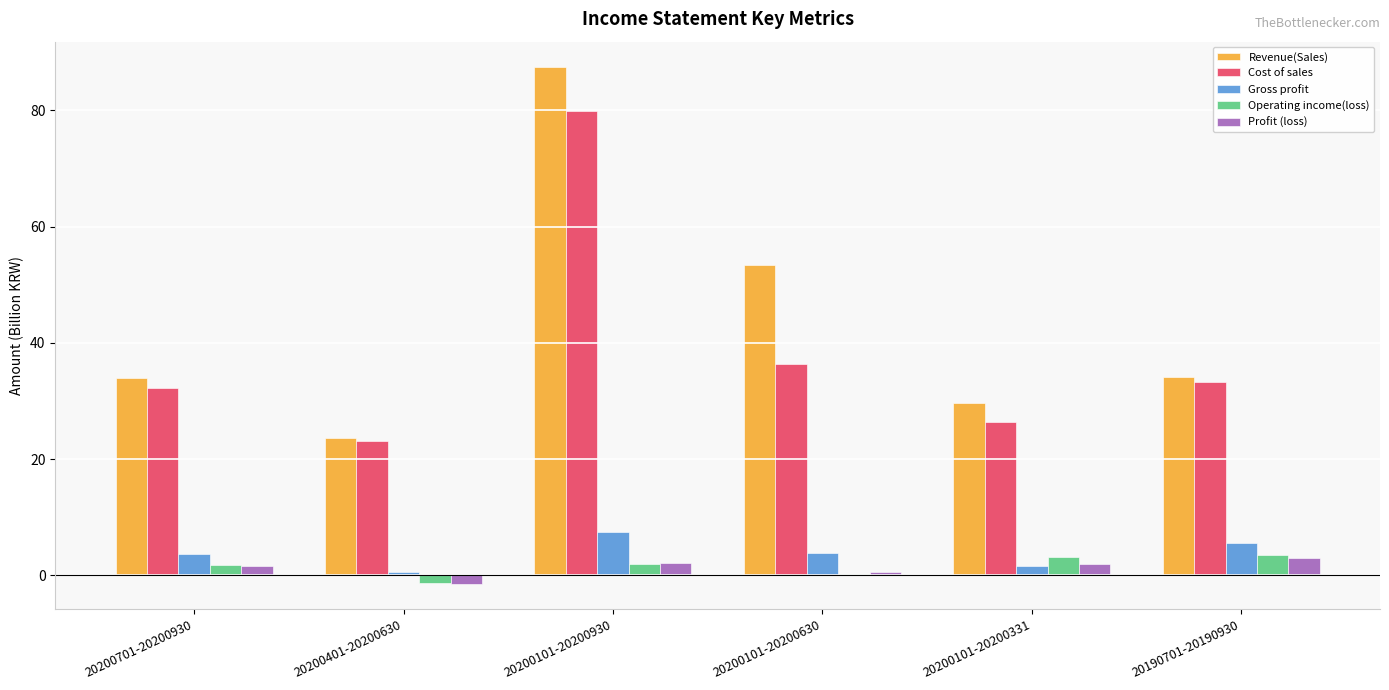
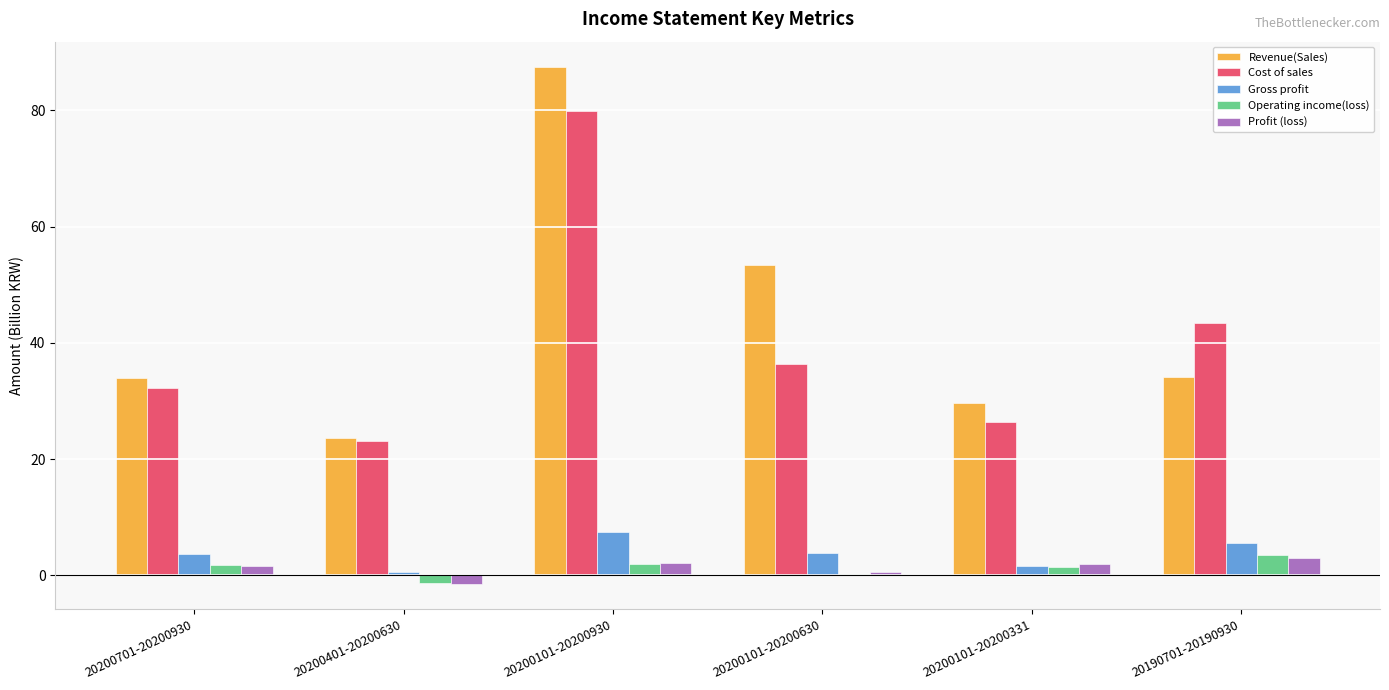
Operating income(loss), 20200101-20200331: 3 -> 1
Cost of sales, 20190701-20190930: 33 -> 43
